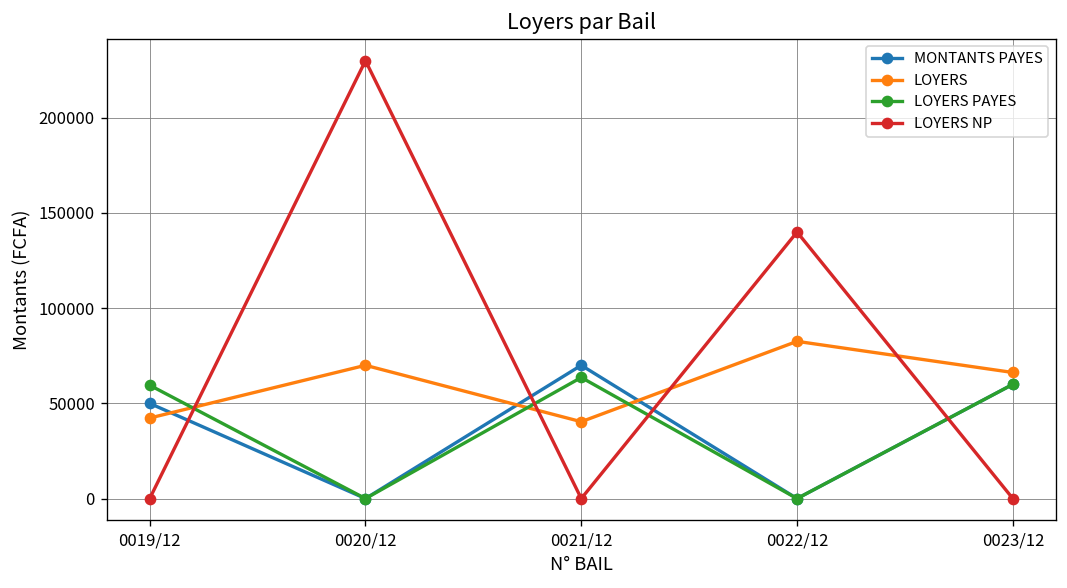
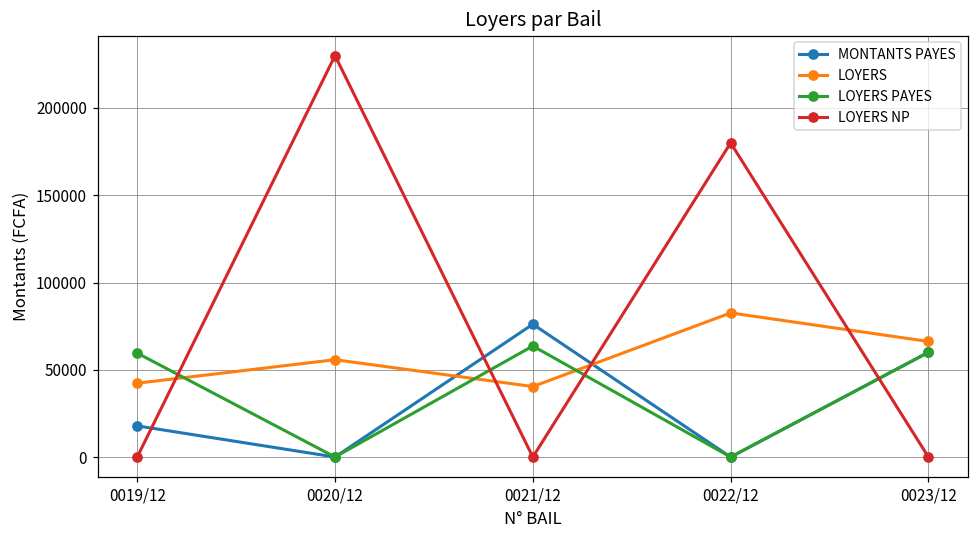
MONTANTS PAYES, 0019/12: 50000 -> 18000
LOYERS, 0020/12: 70000 -> 56000
MONTANTS PAYES, 0021/12: 70000 -> 76000
LOYERS NP, 0022/12: 140000 -> 180000
